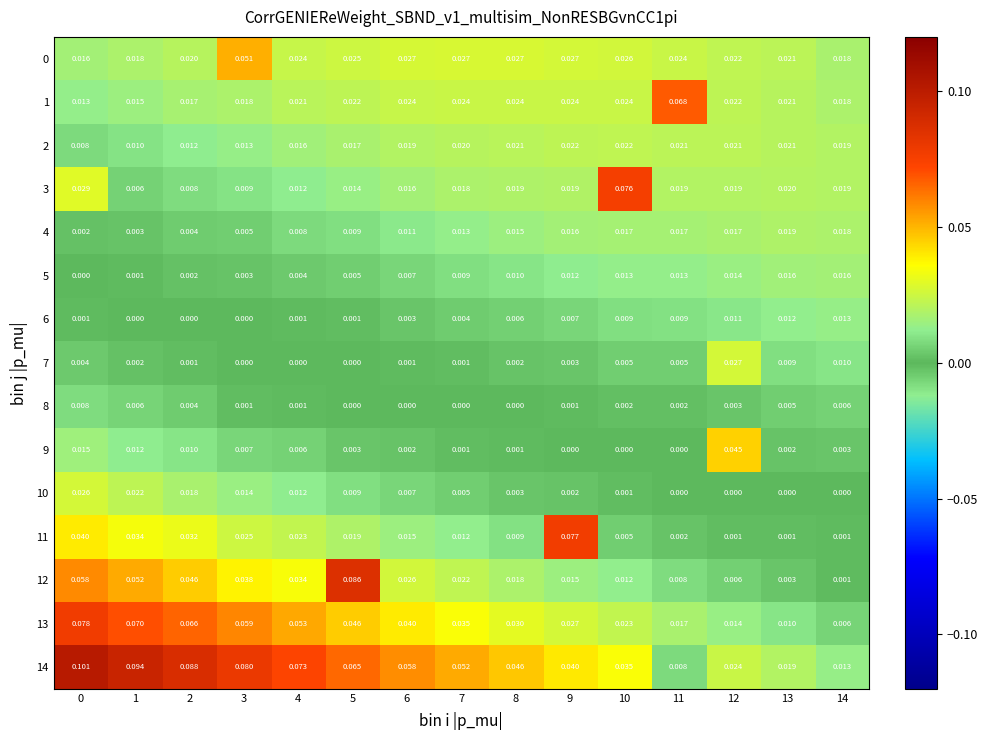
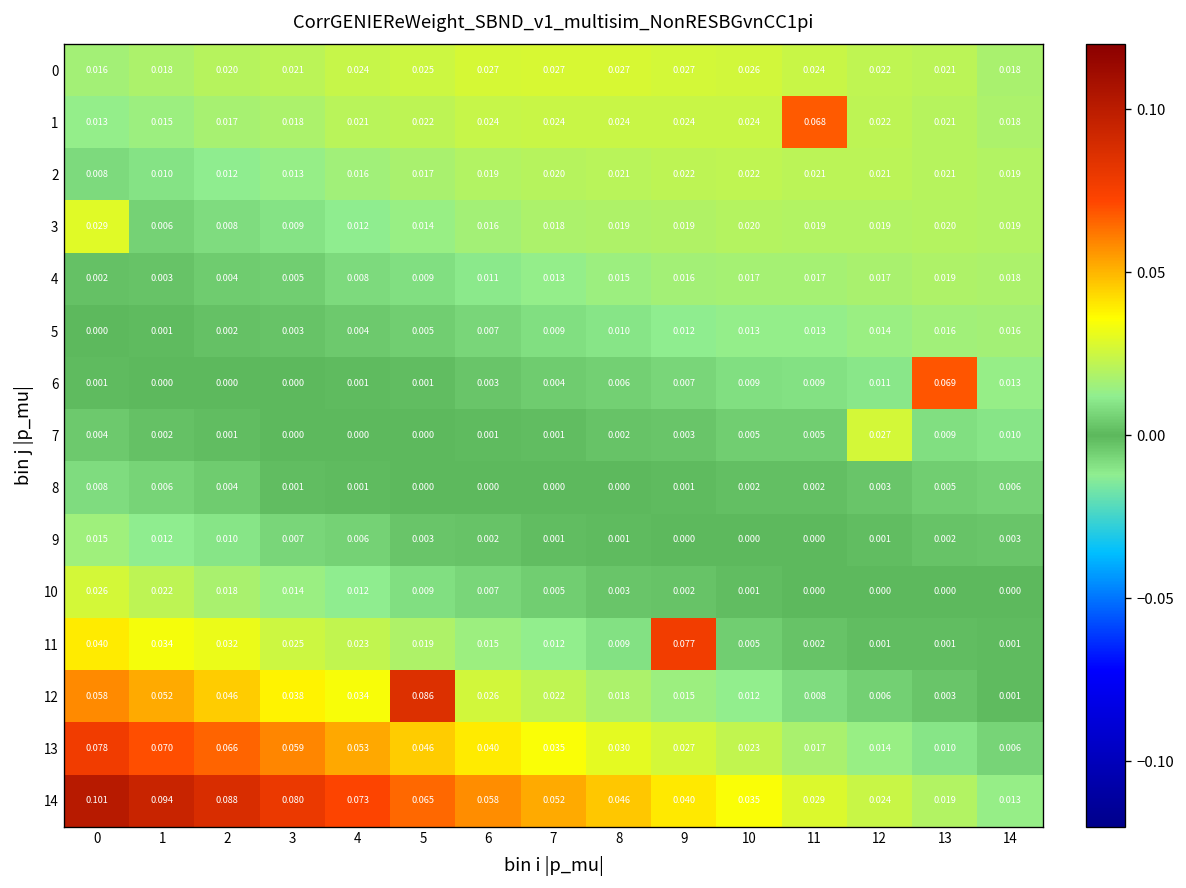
0, 3: 0.051 -> 0.021
3, 10: 0.076 -> 0.020
6, 13: 0.012 -> 0.069
9, 12: 0.045 -> 0.001
14, 11: 0.008 -> 0.029
